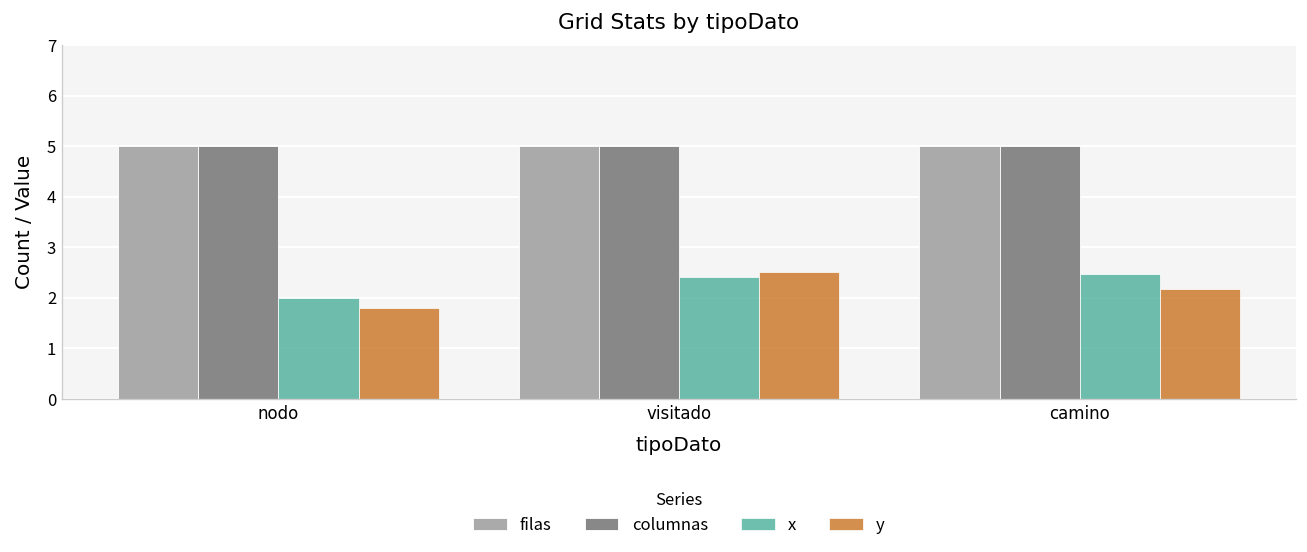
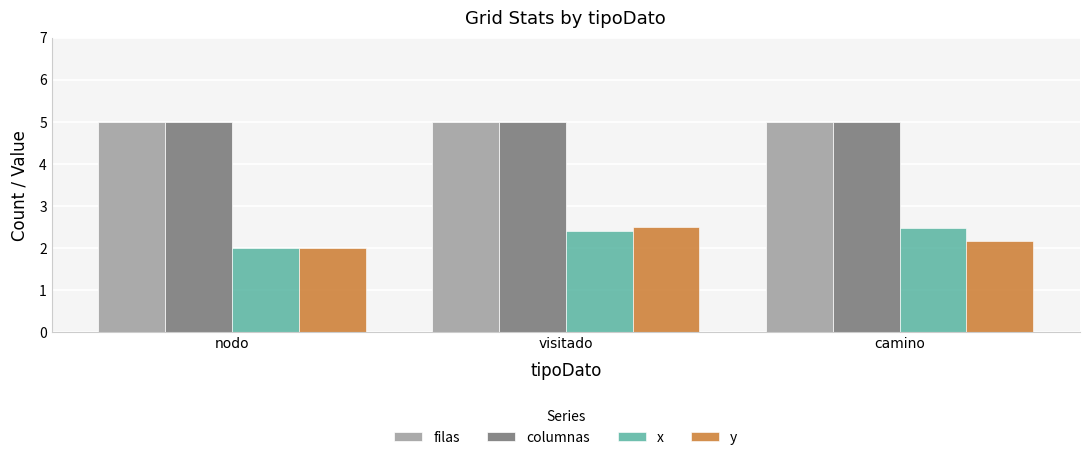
y, nodo: 1.8 -> 2.0
